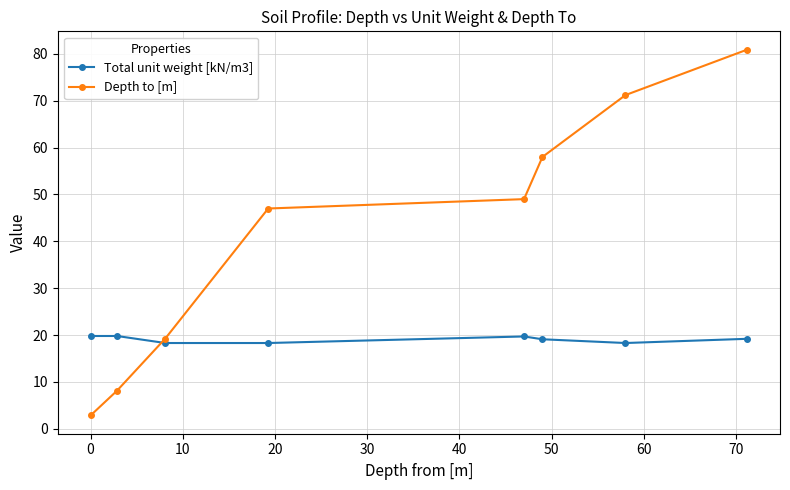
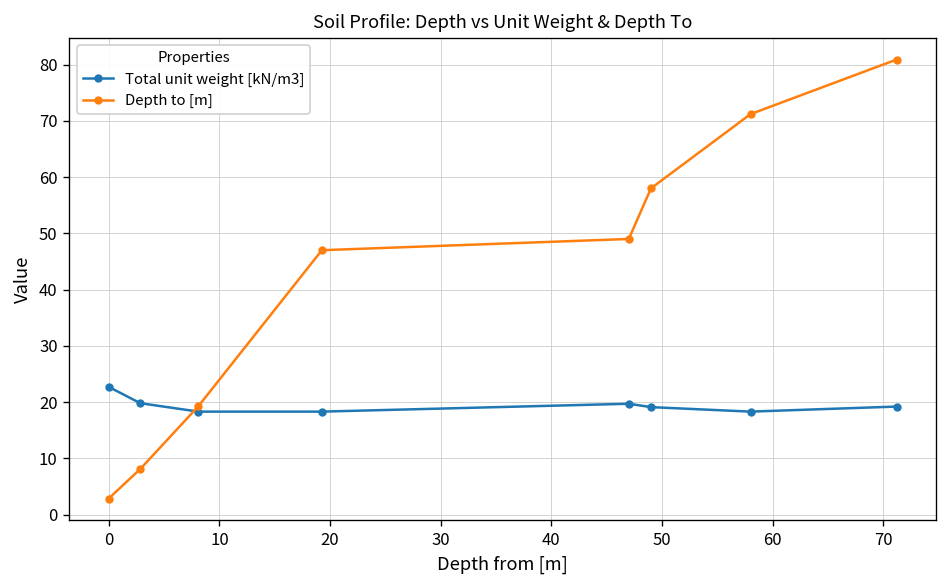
Total unit weight [kN/m3], 0: 20 -> 23
